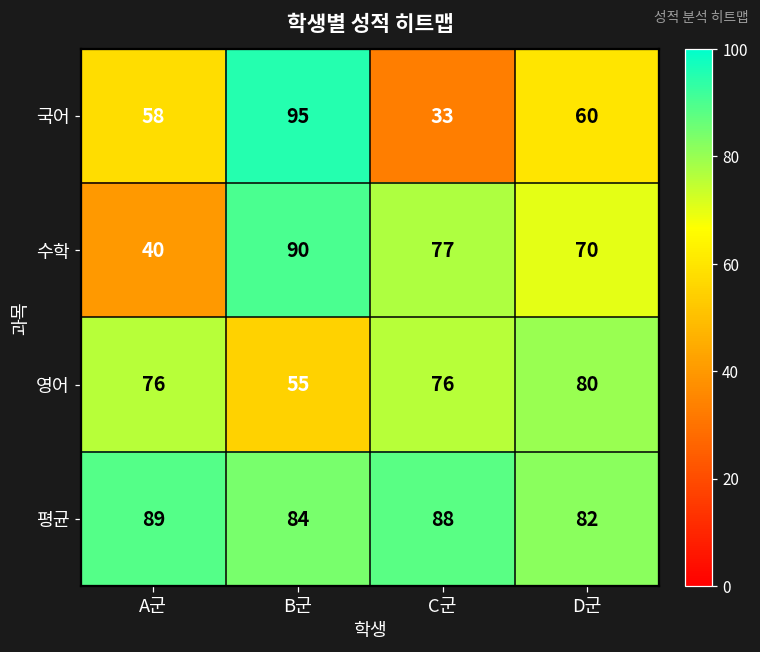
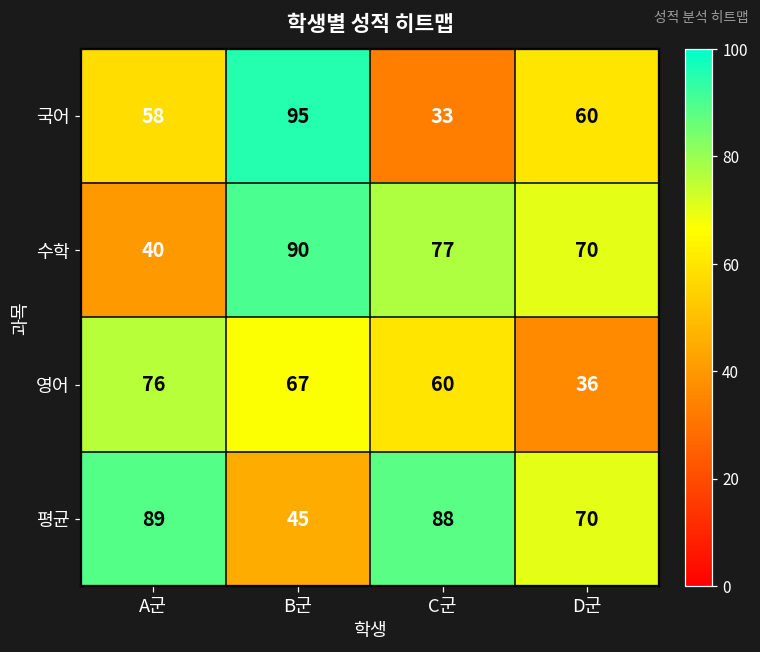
영어, B군: 55 -> 67
영어, C군: 76 -> 60
영어, D군: 80 -> 36
평균, B군: 84 -> 45
평균, D군: 82 -> 70
